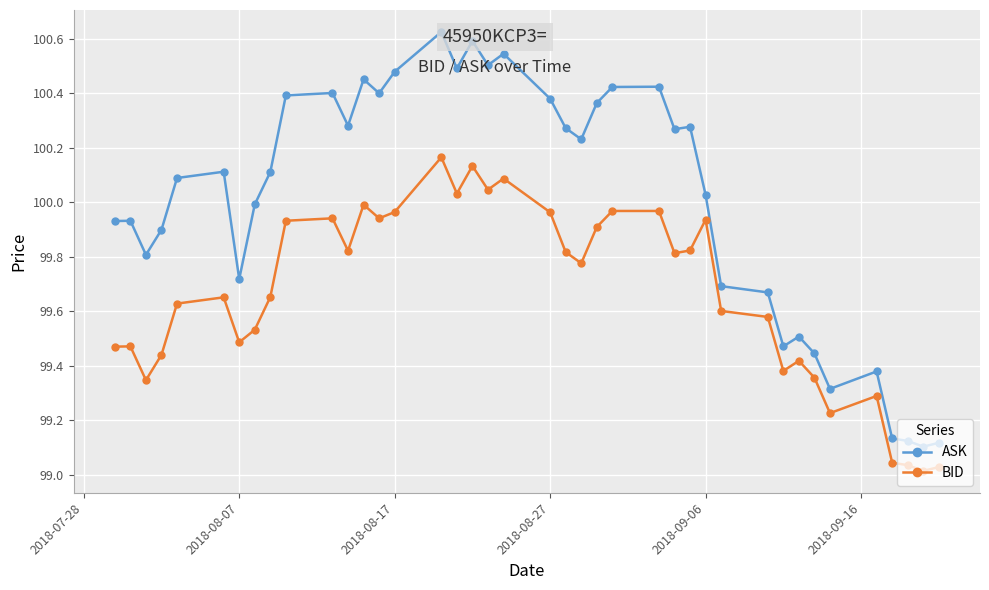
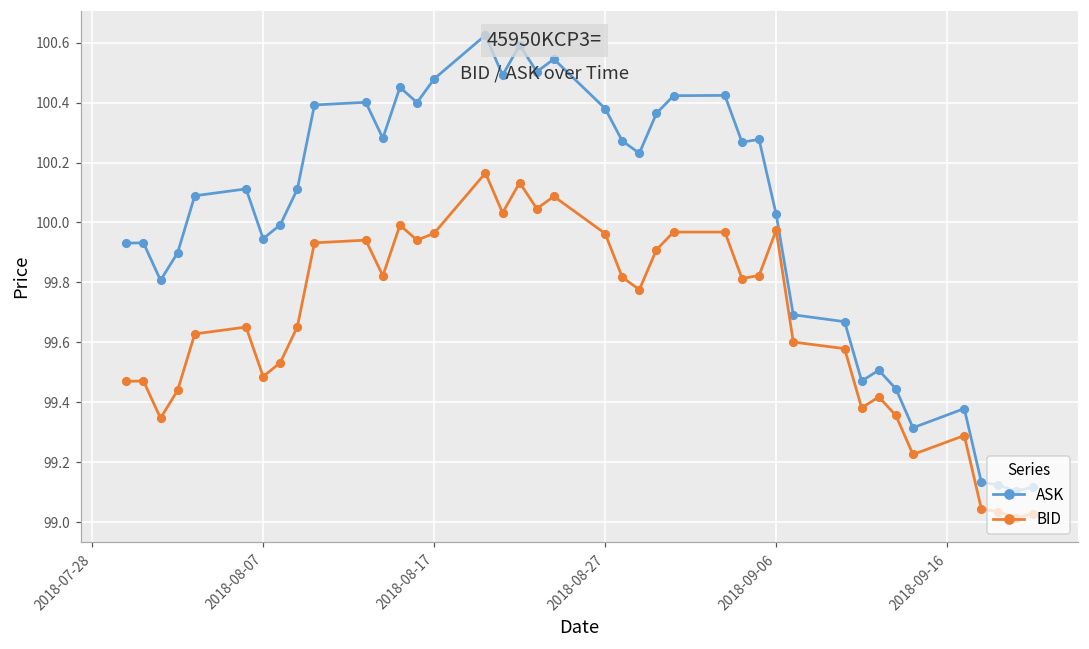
ASK, 2018-08-07: 99.72 -> 99.95
BID, 2018-09-06: 99.94 -> 99.97
